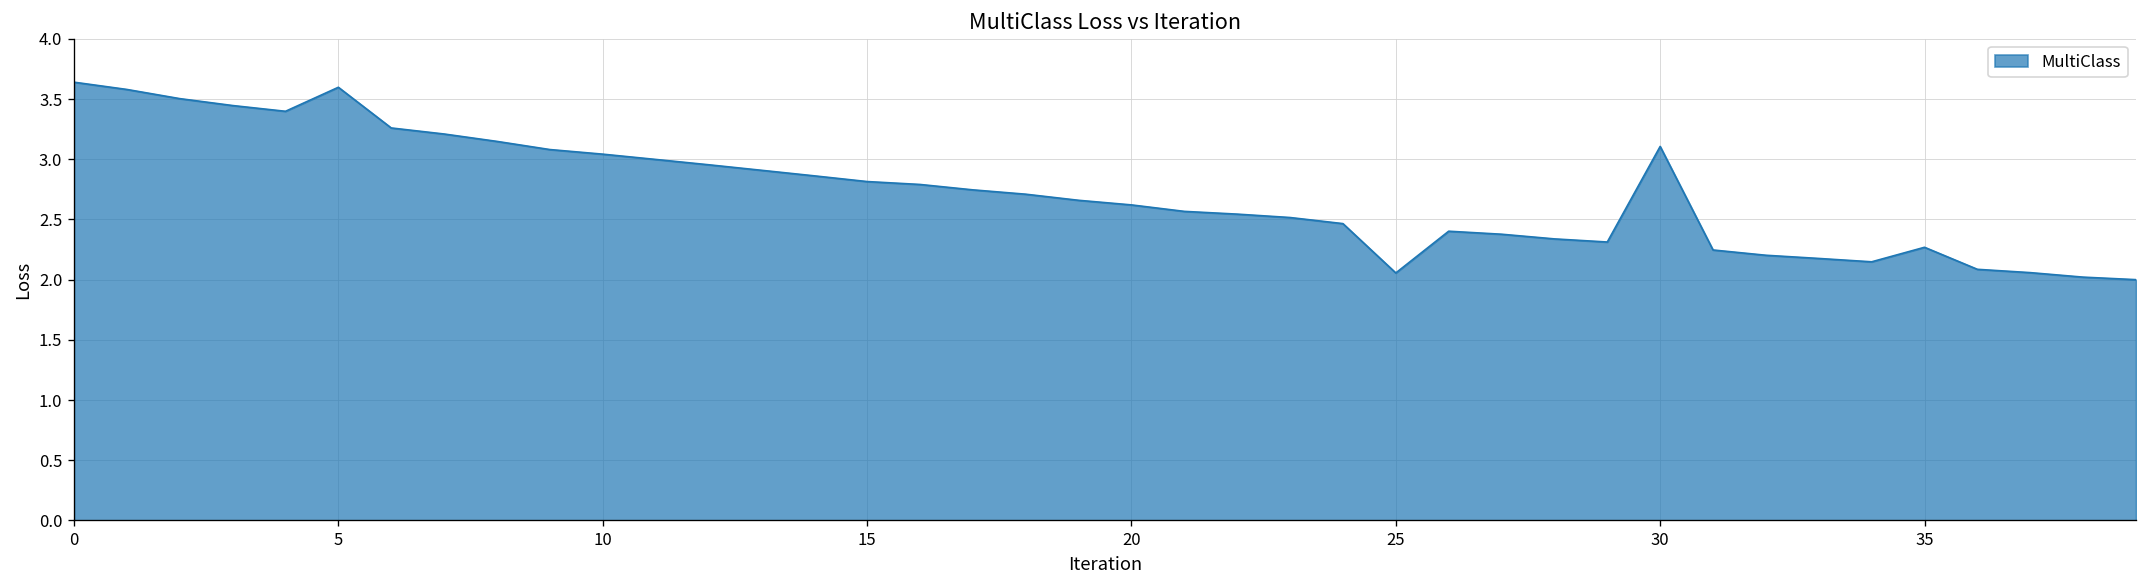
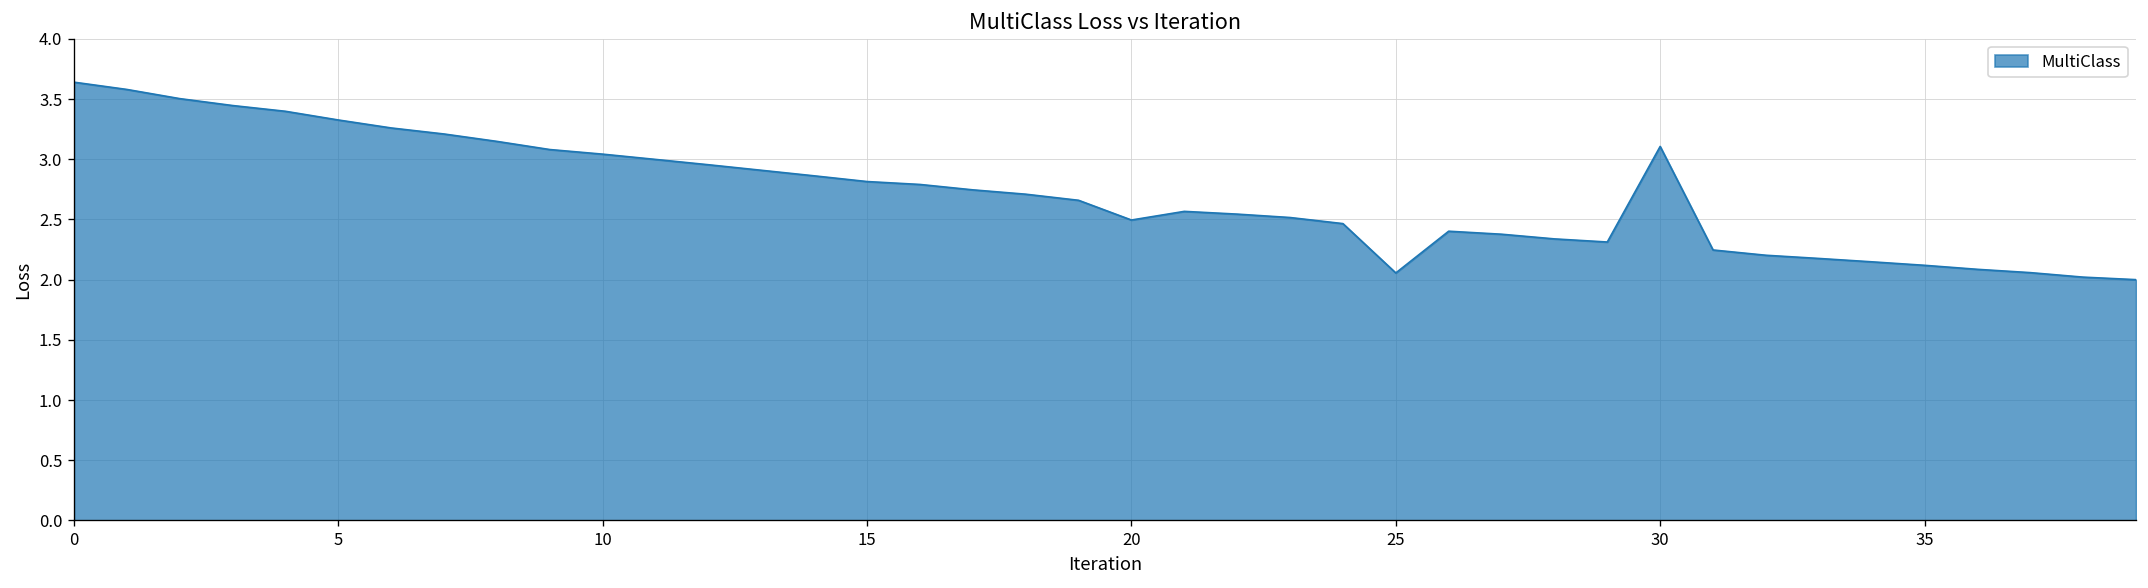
5: 3.60 -> 3.33
20: 2.62 -> 2.50
35: 2.27 -> 2.12
